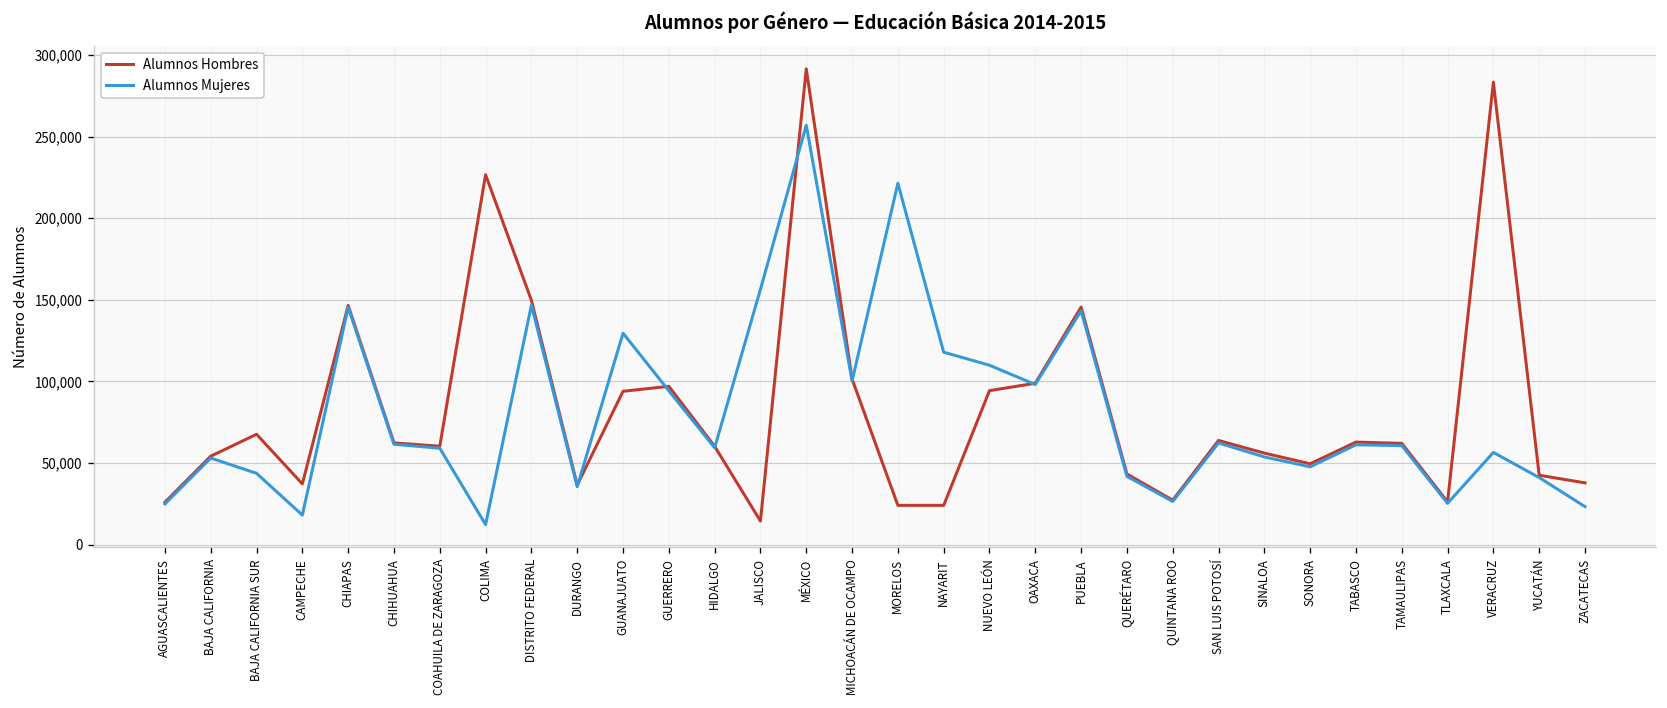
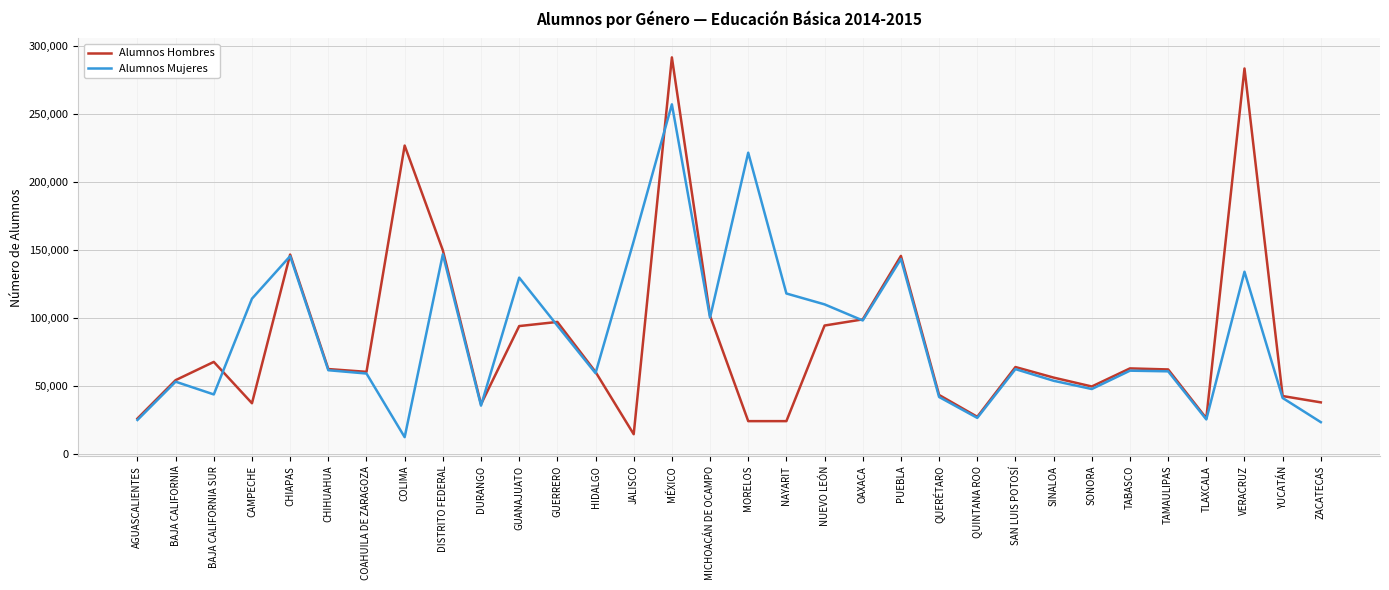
Alumnos Mujeres, CAMPECHE: 18,000 -> 114,000
Alumnos Mujeres, VERACRUZ: 56,000 -> 134,000
